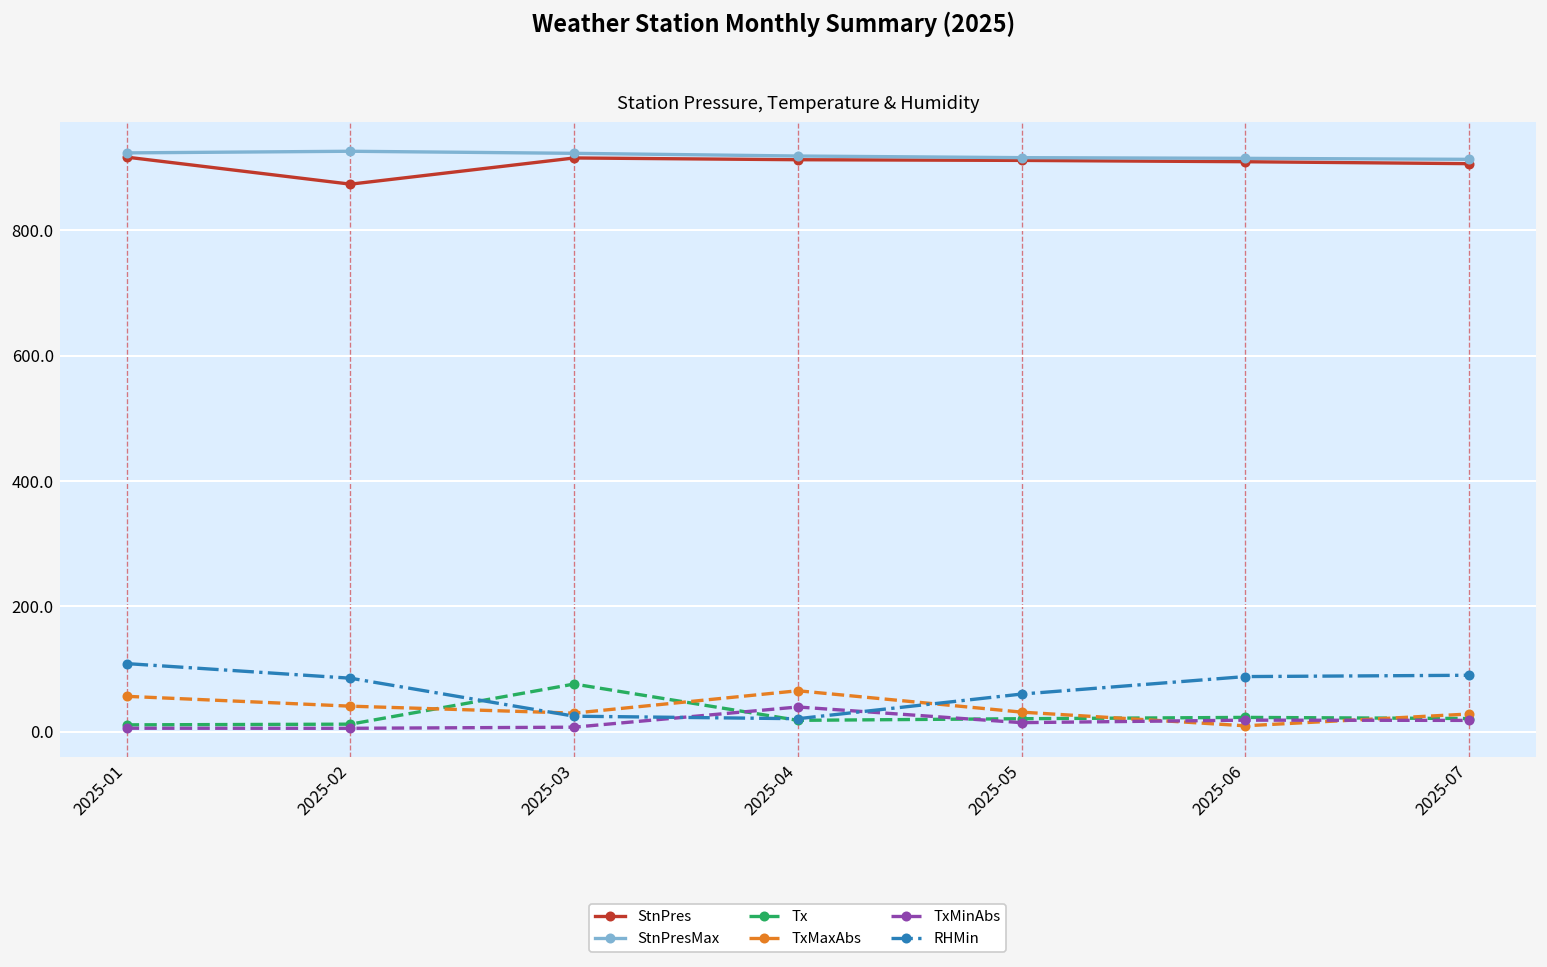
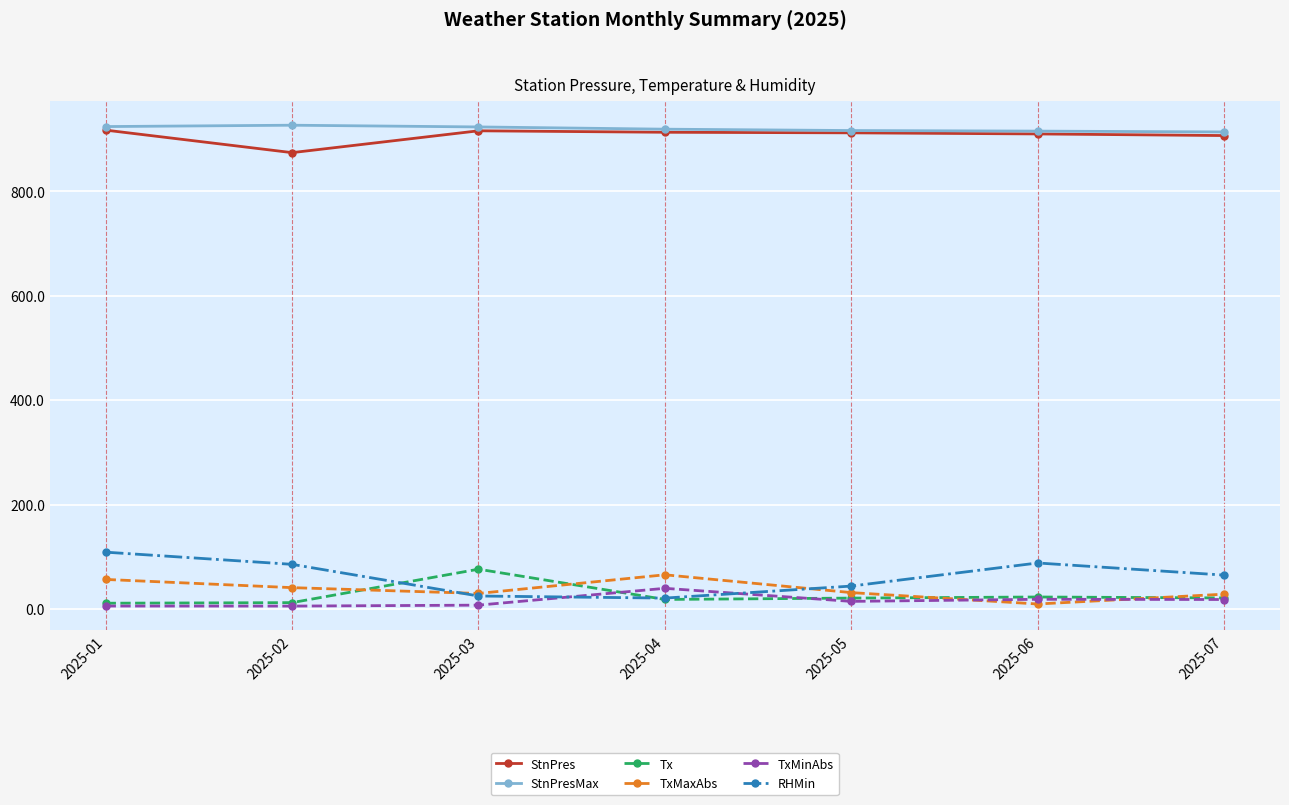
RHMin, 2025-05: 60 -> 40
RHMin, 2025-07: 90 -> 70
